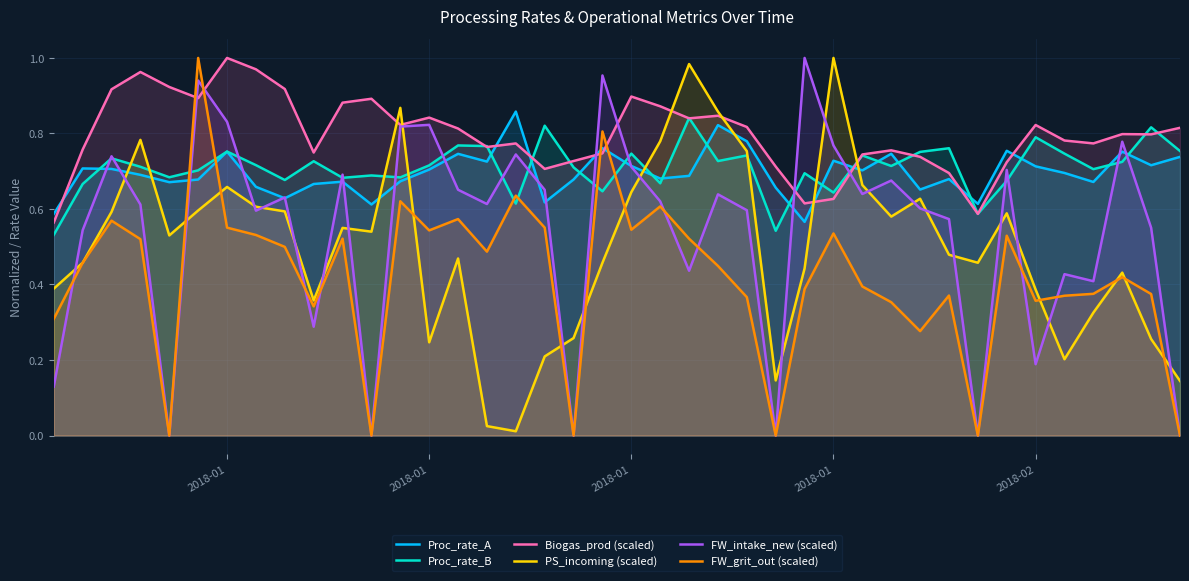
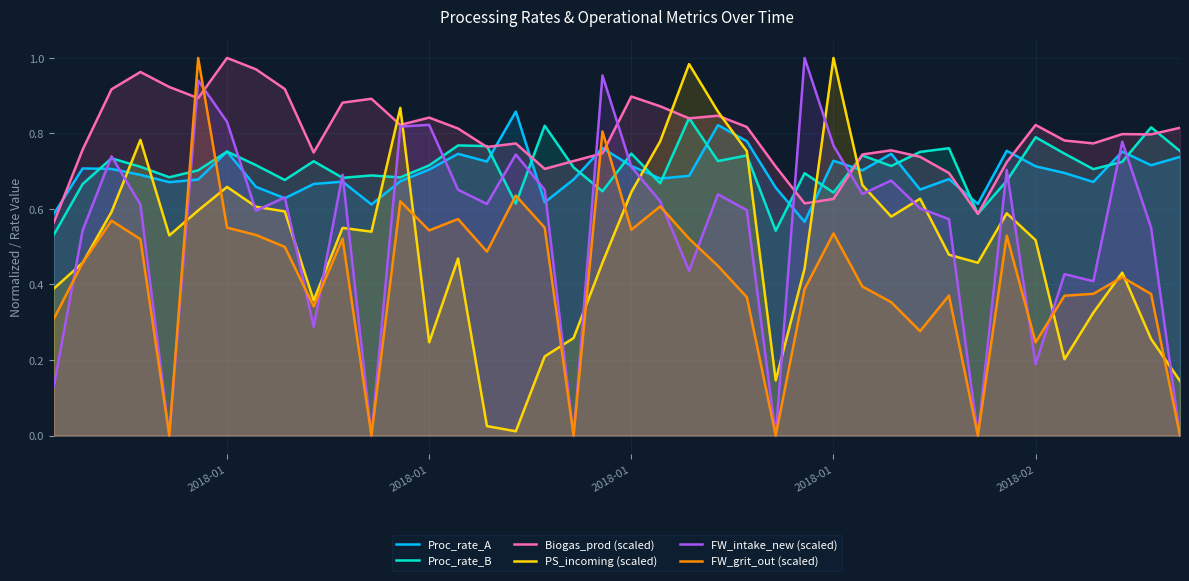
PS_incoming (scaled), 2018-02: 0.39 -> 0.52
FW_grit_out (scaled), 2018-02: 0.36 -> 0.25
